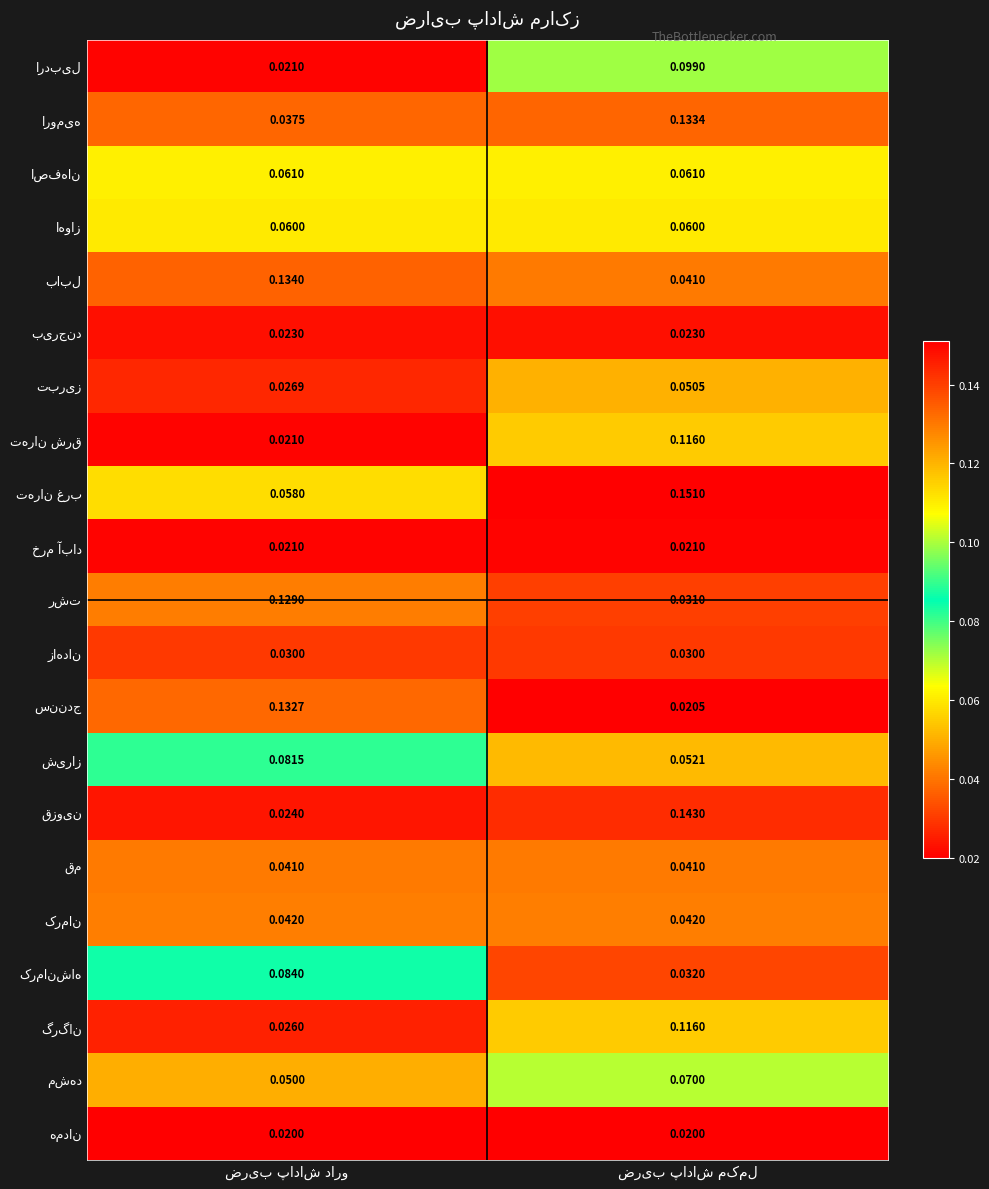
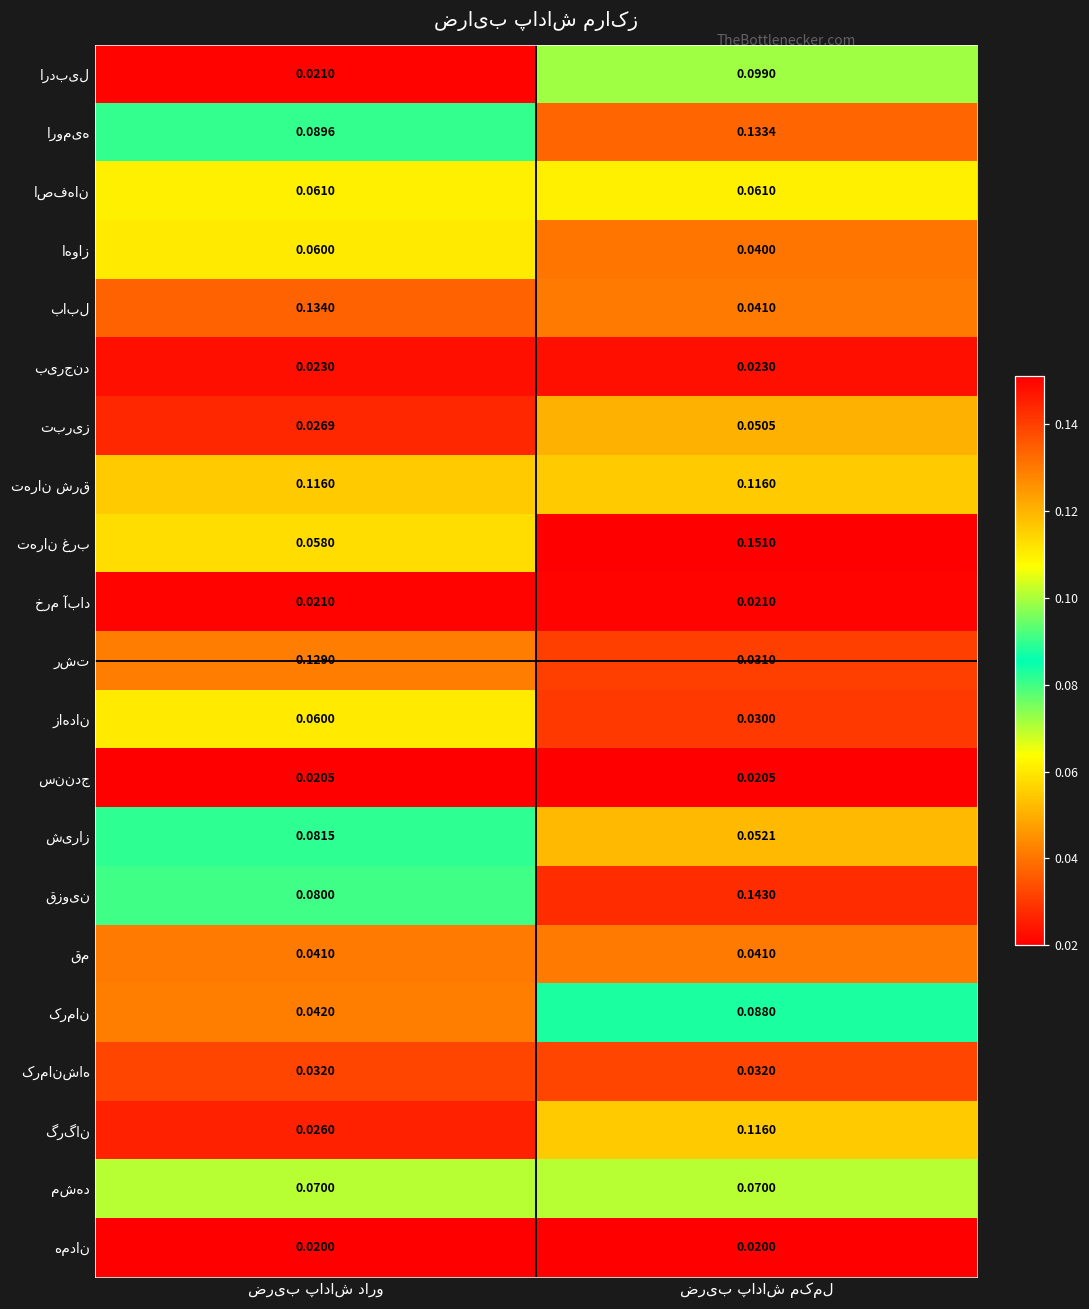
ارومیه, ضریب پاداش دارو: 0.0375 -> 0.0896
اهواز, ضریب پاداش مکمل: 0.0600 -> 0.0400
تهران شرق, ضریب پاداش دارو: 0.0210 -> 0.1160
زاهدان, ضریب پاداش دارو: 0.0300 -> 0.0600
سنندج, ضریب پاداش دارو: 0.1327 -> 0.0205
قزوین, ضریب پاداش دارو: 0.0240 -> 0.0800
کرمان, ضریب پاداش مکمل: 0.0420 -> 0.0880
کرمانشاه, ضریب پاداش دارو: 0.0840 -> 0.0320
مشهد, ضریب پاداش دارو: 0.0500 -> 0.0700
